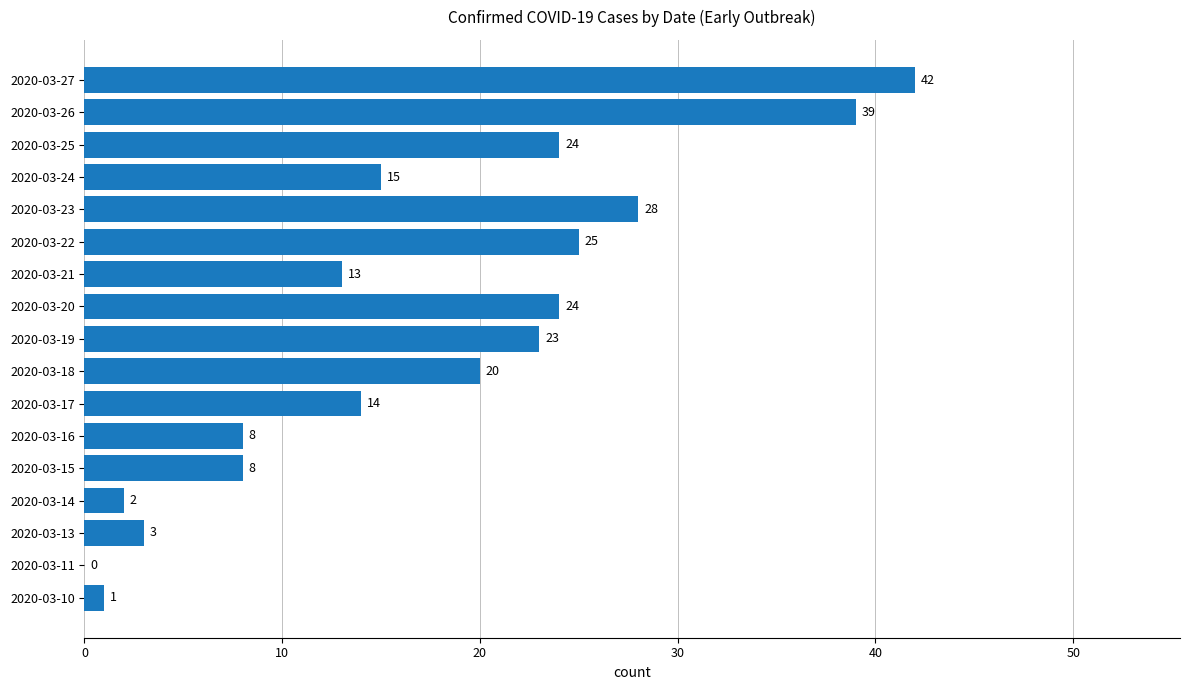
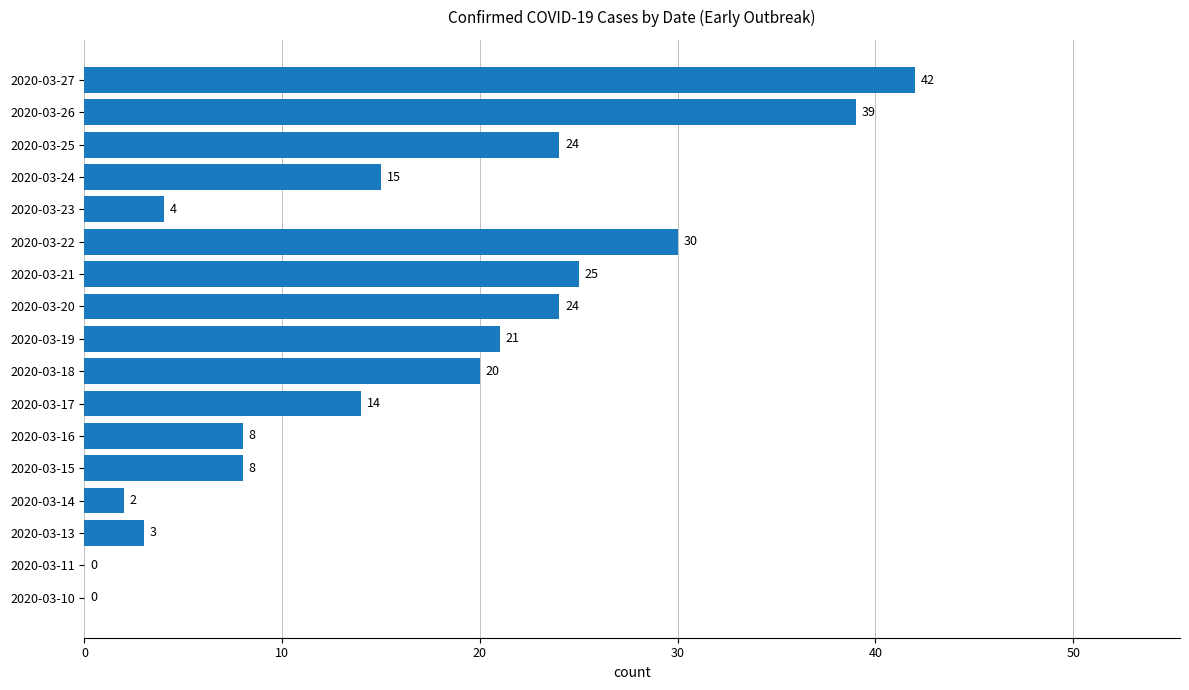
2020-03-23: 28 -> 4
2020-03-22: 25 -> 30
2020-03-21: 13 -> 25
2020-03-19: 23 -> 21
2020-03-10: 1 -> 0
